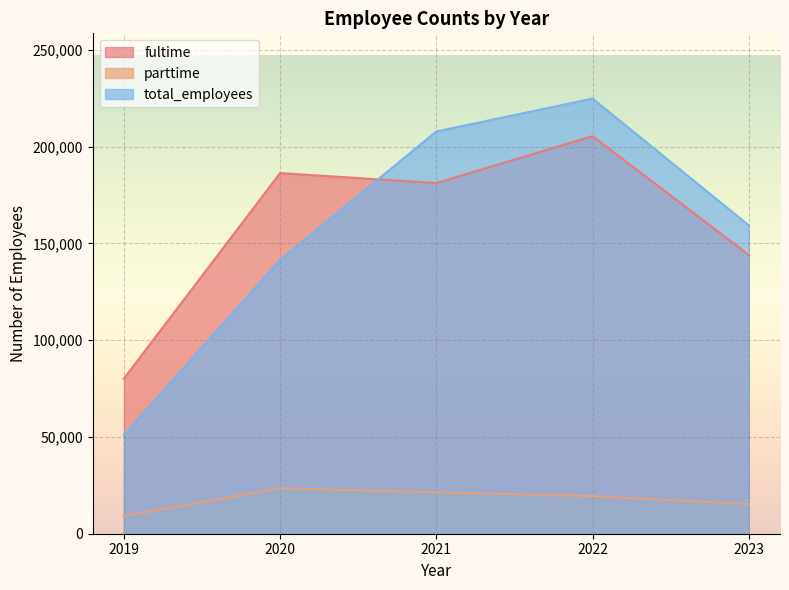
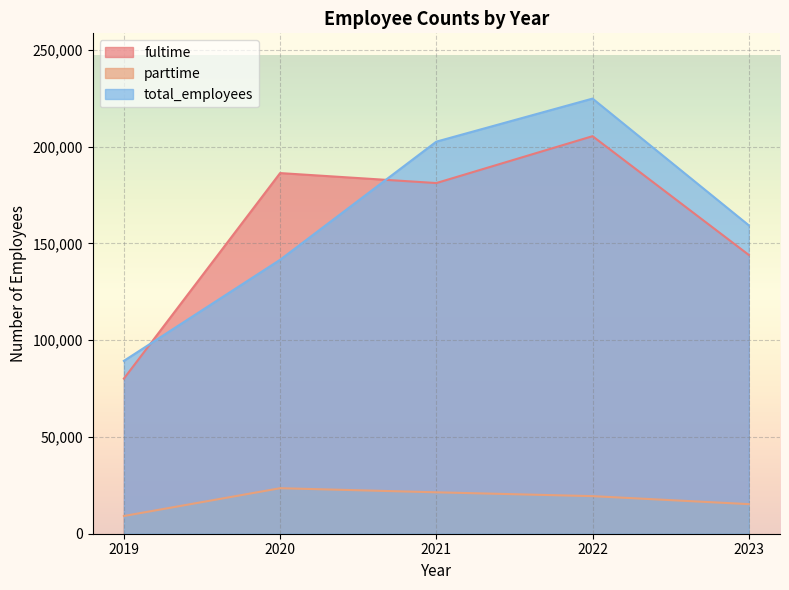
total_employees, 2019: 51,000 -> 89,000
total_employees, 2021: 208,000 -> 203,000
